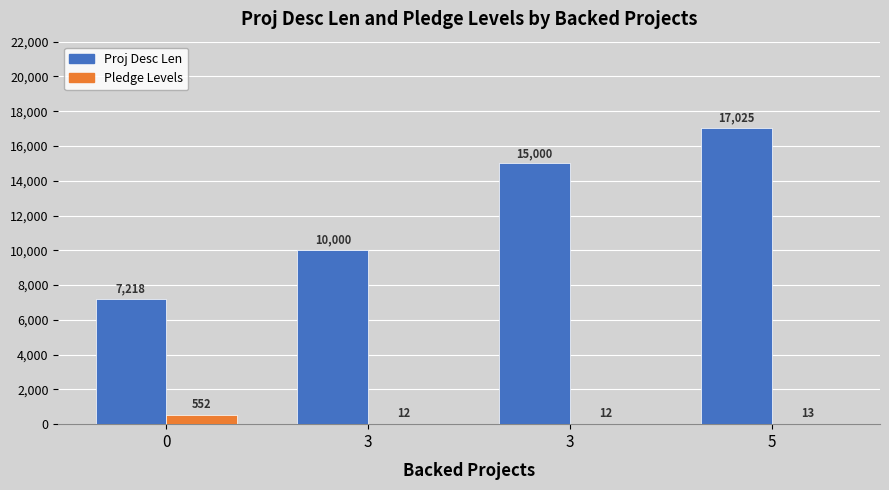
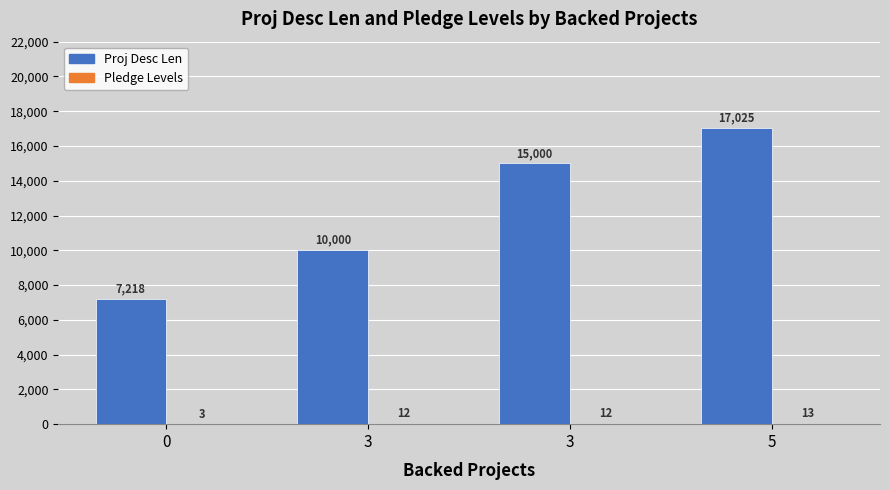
Pledge Levels, 0: 552 -> 3
